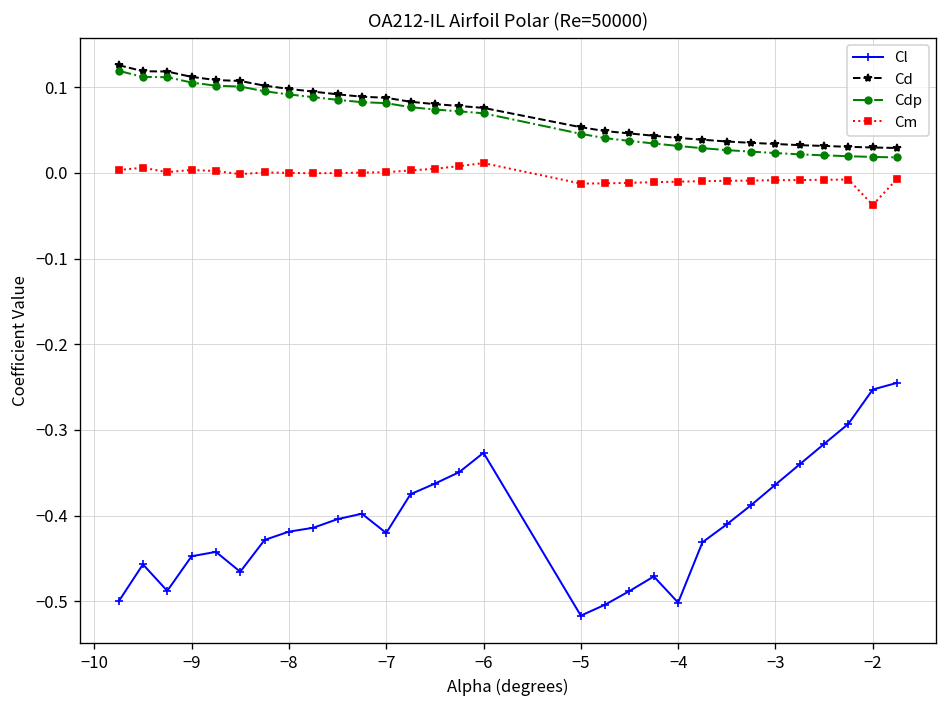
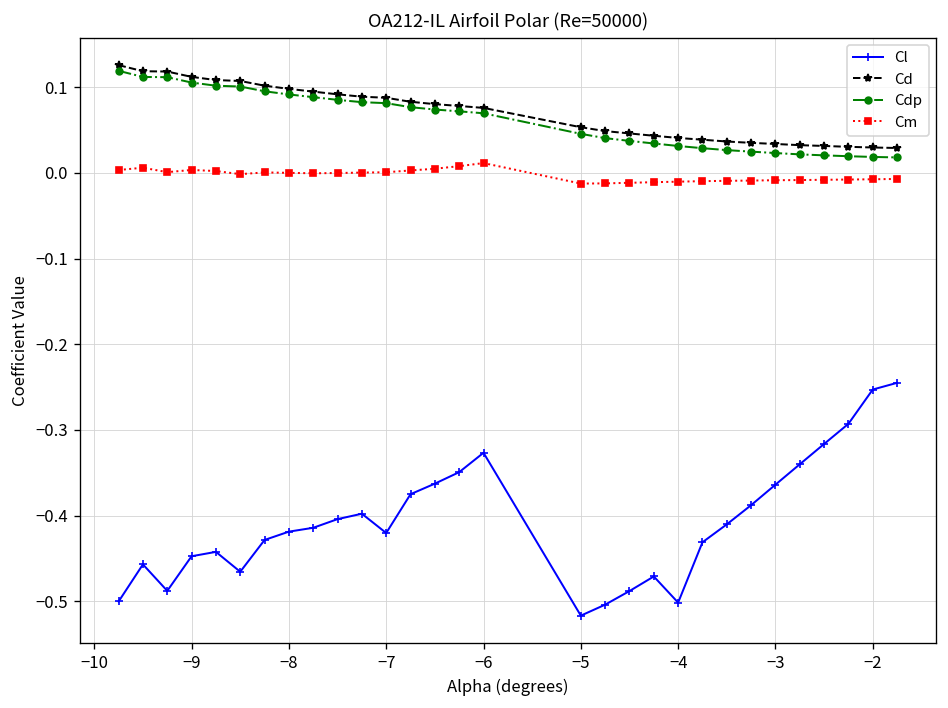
Cm, −2: -0.04 -> -0.01
